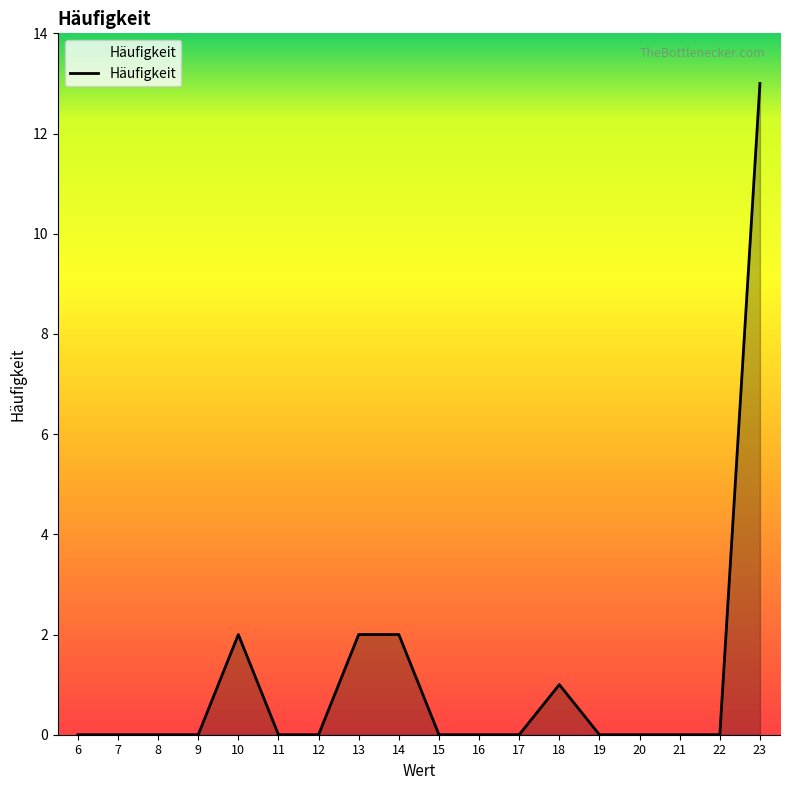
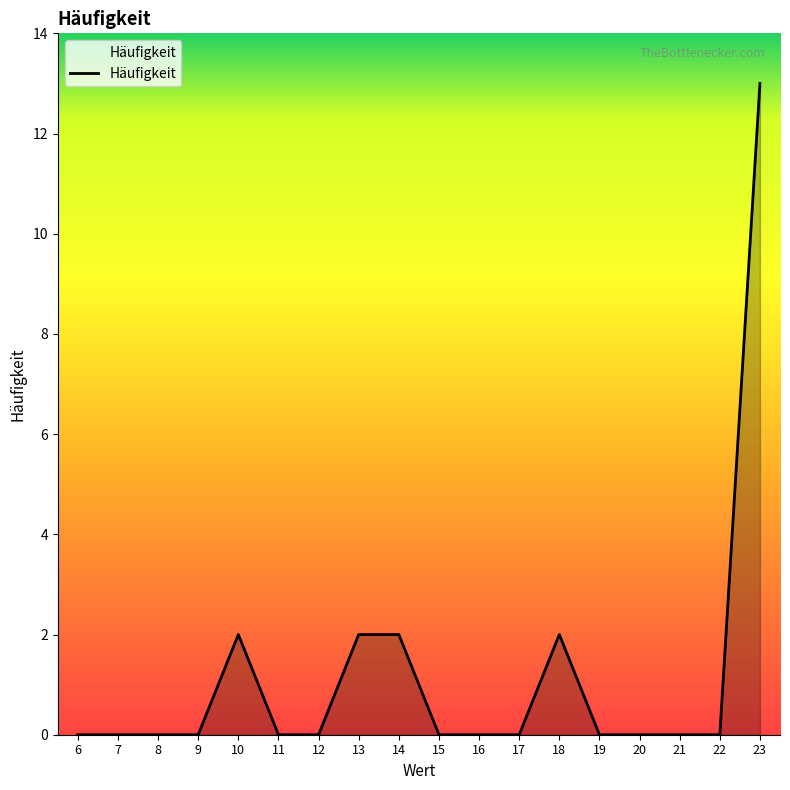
18: 1 -> 2
